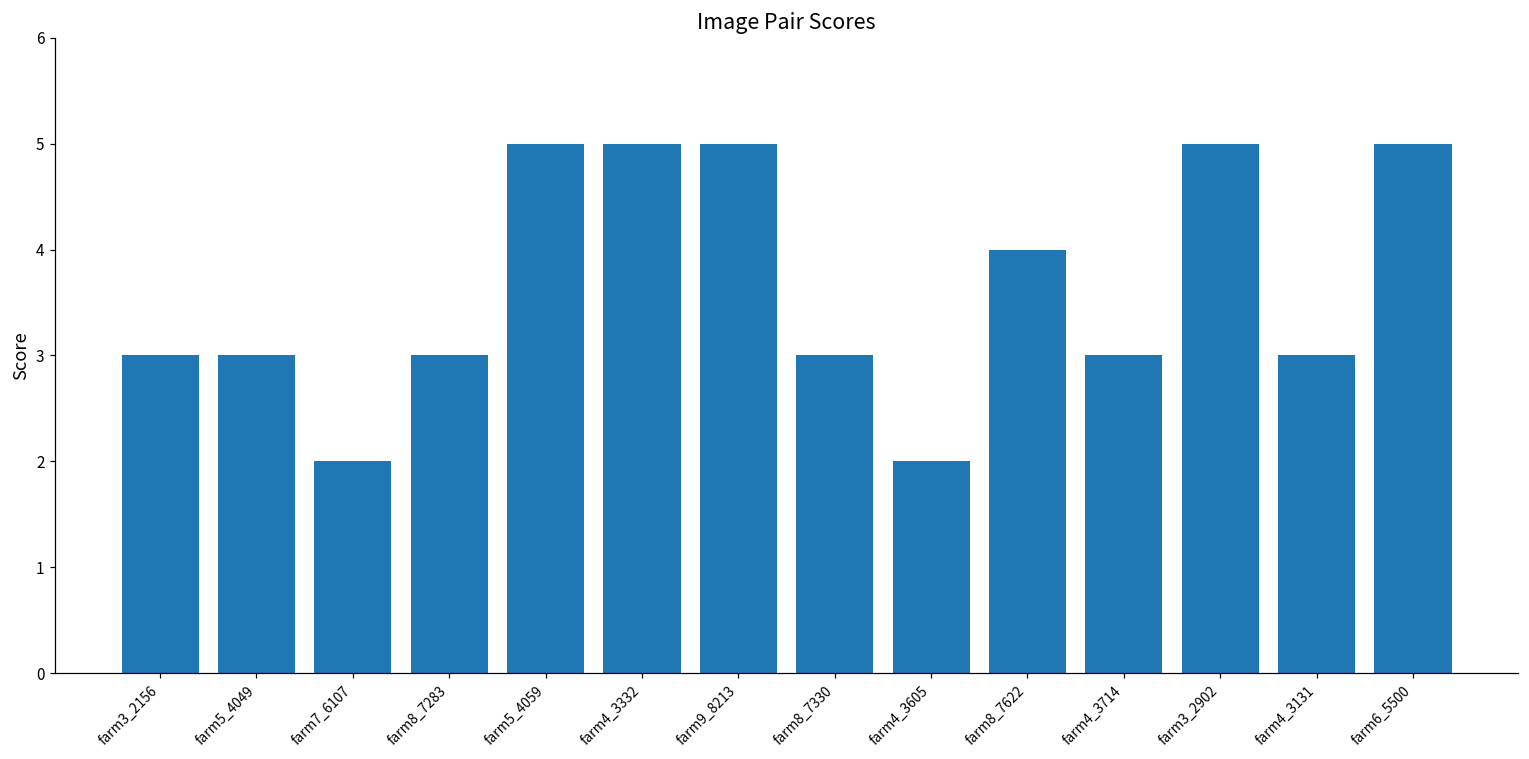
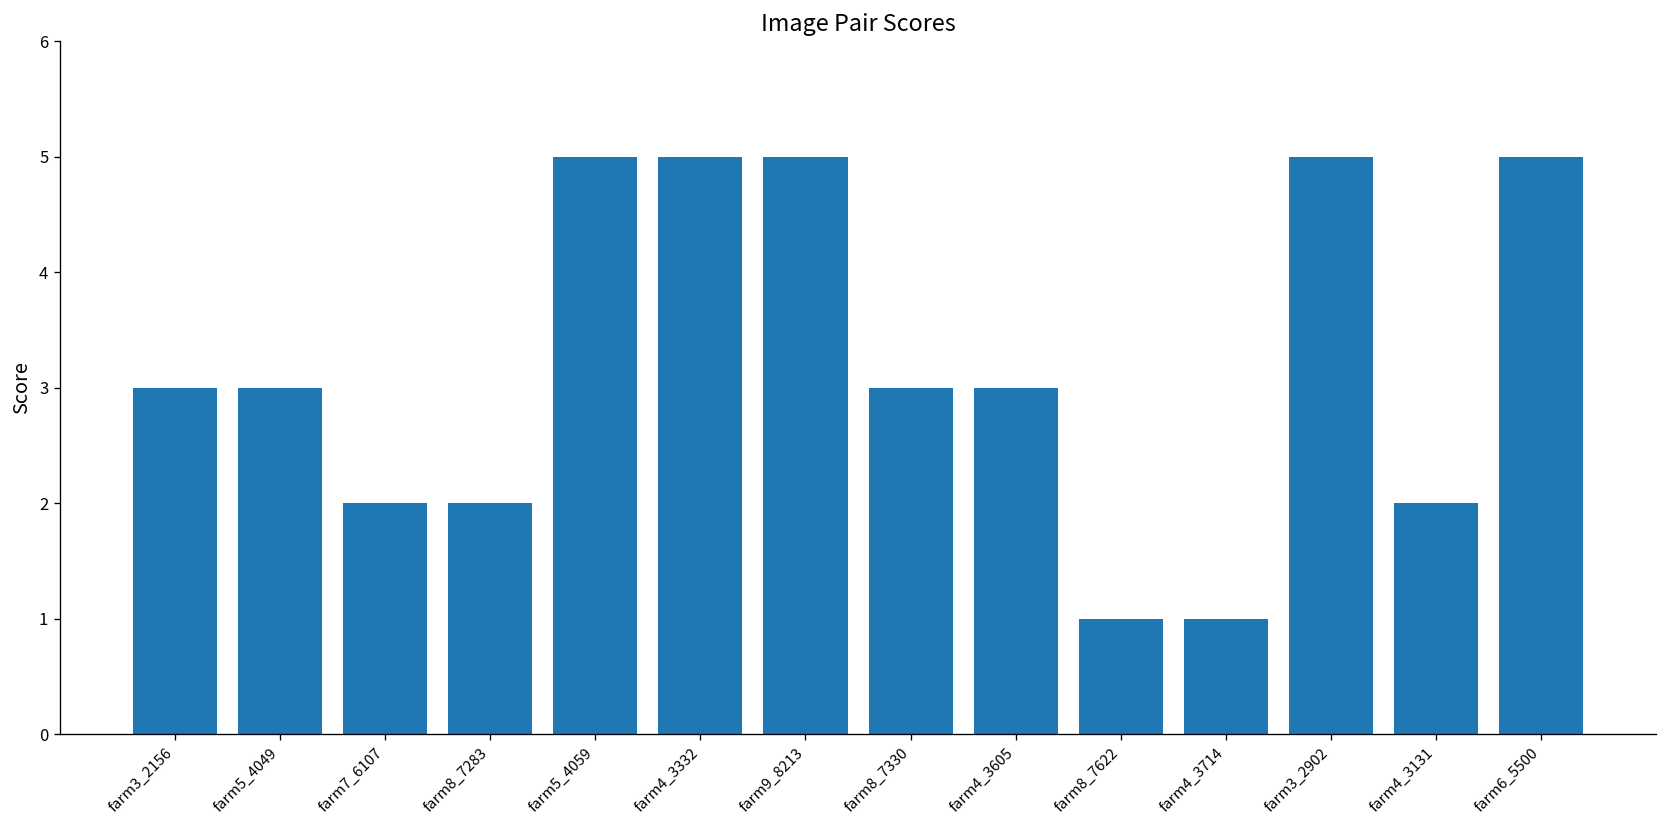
farm8_7283: 3 -> 2
farm4_3605: 2 -> 3
farm8_7622: 4 -> 1
farm4_3714: 3 -> 1
farm4_3131: 3 -> 2
